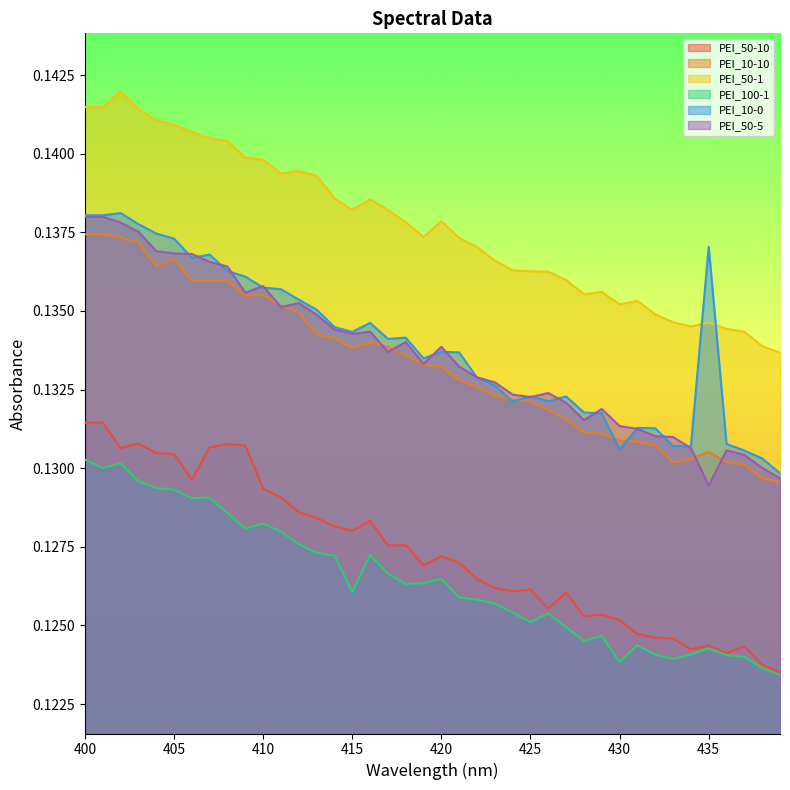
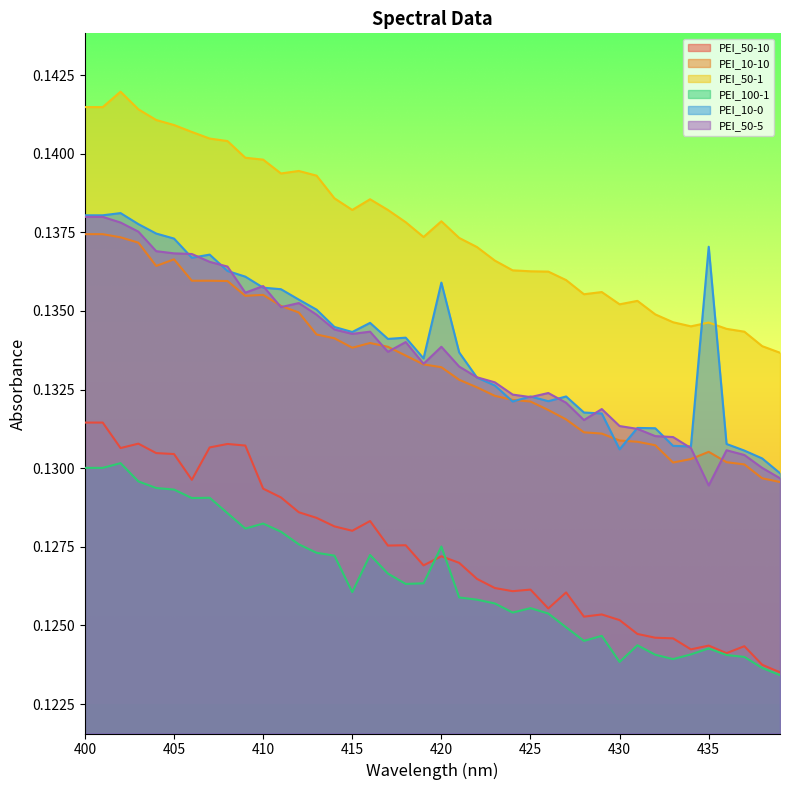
PEI_100-1, 400: 0.1303 -> 0.1300
PEI_100-1, 420: 0.1265 -> 0.1275
PEI_10-0, 420: 0.1337 -> 0.1359
PEI_100-1, 425: 0.1251 -> 0.1256
